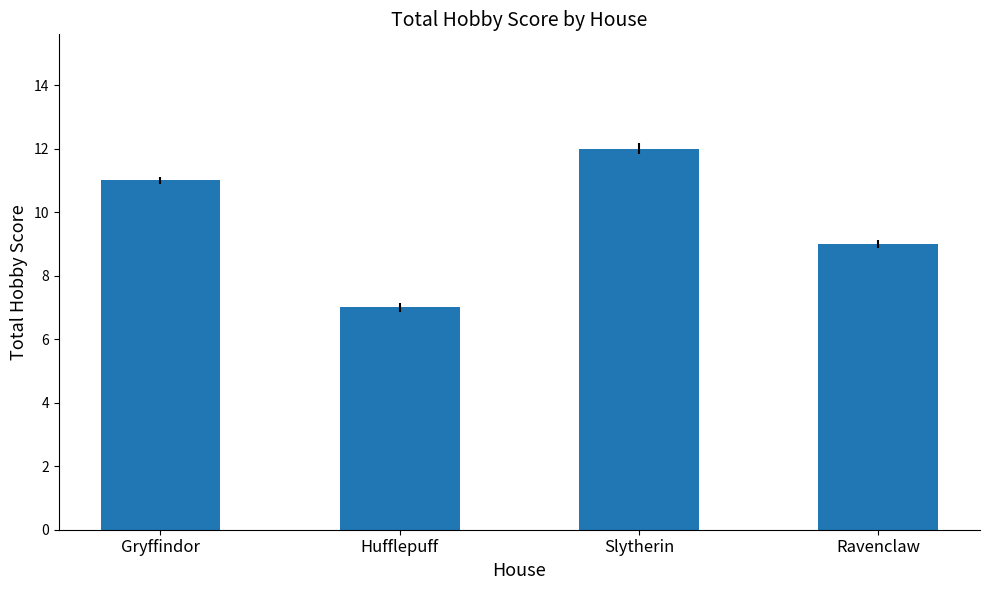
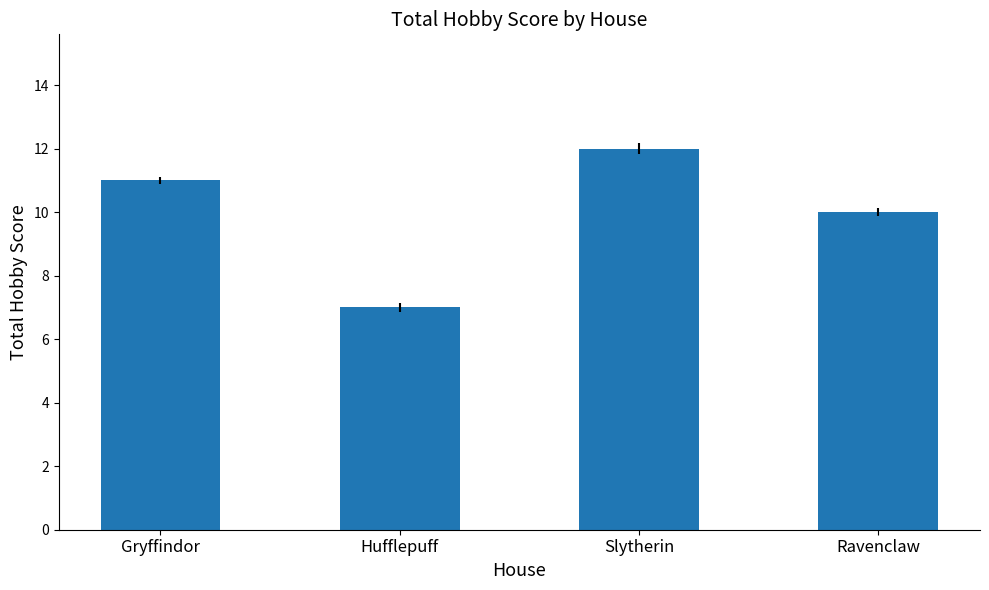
Ravenclaw: 9 -> 10
